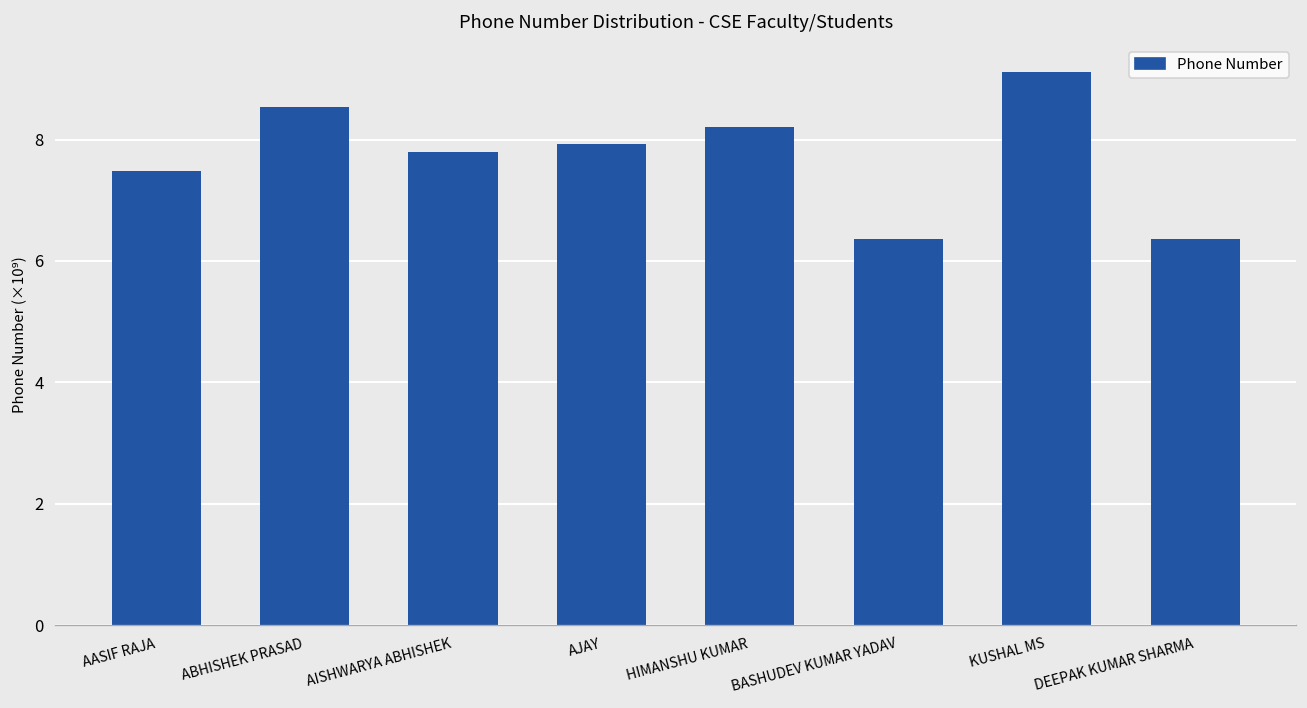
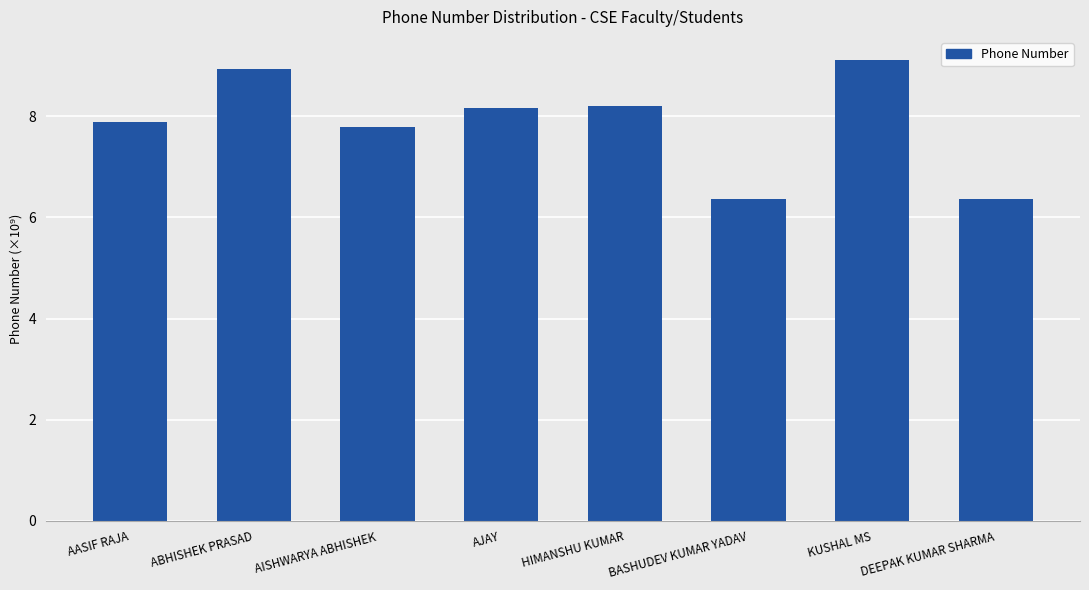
AASIF RAJA: 7.5 -> 7.9
ABHISHEK PRASAD: 8.5 -> 8.9
AJAY: 7.9 -> 8.2
